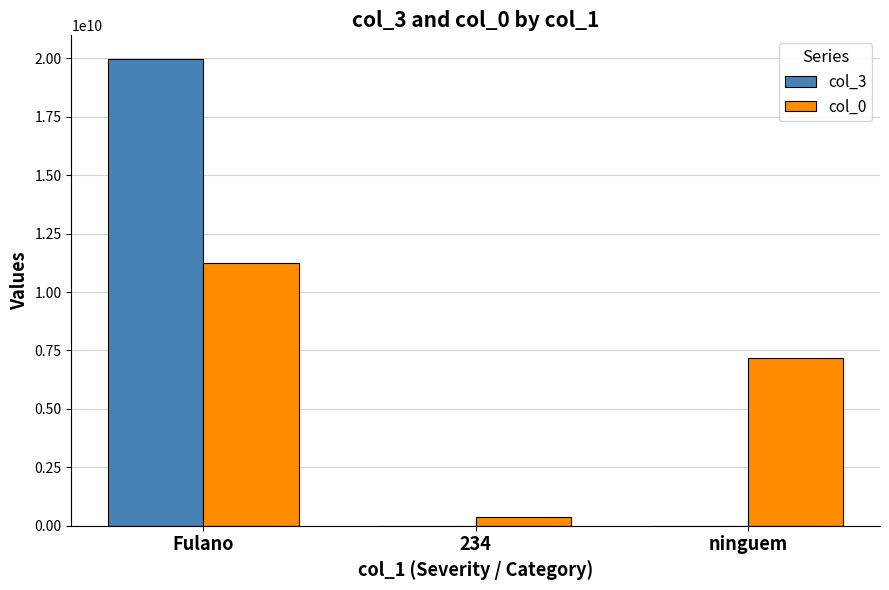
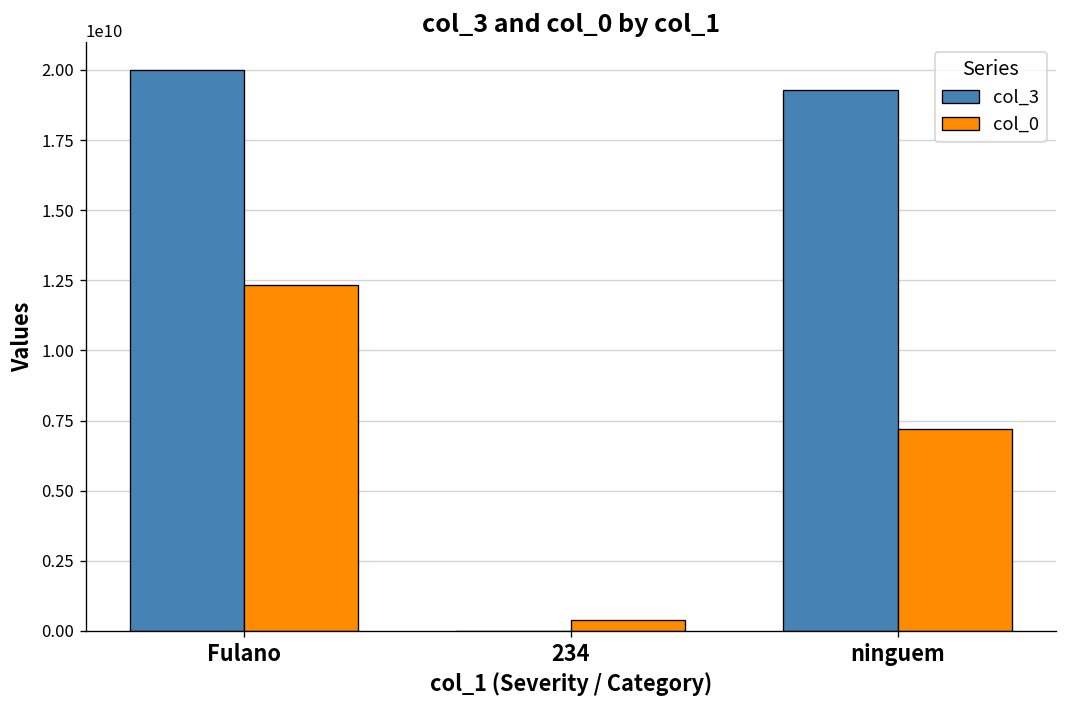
col_0, Fulano: 11200000000 -> 12300000000
col_3, ninguem: 0 -> 19300000000
